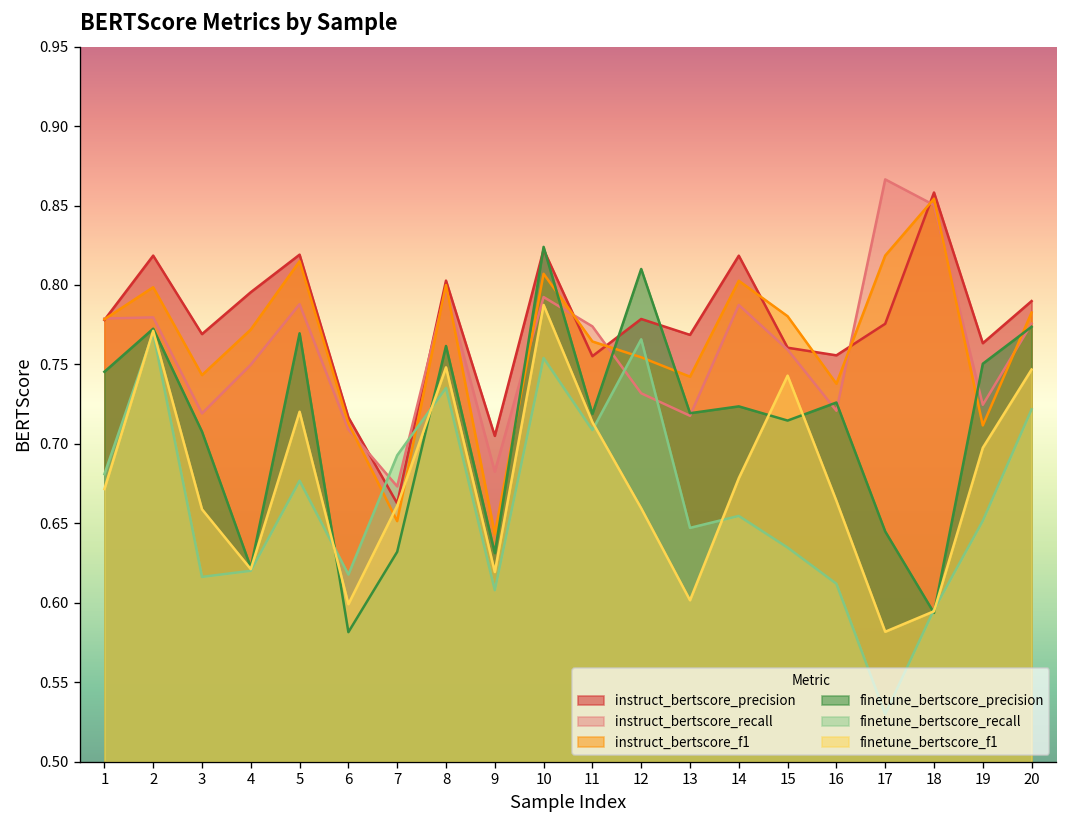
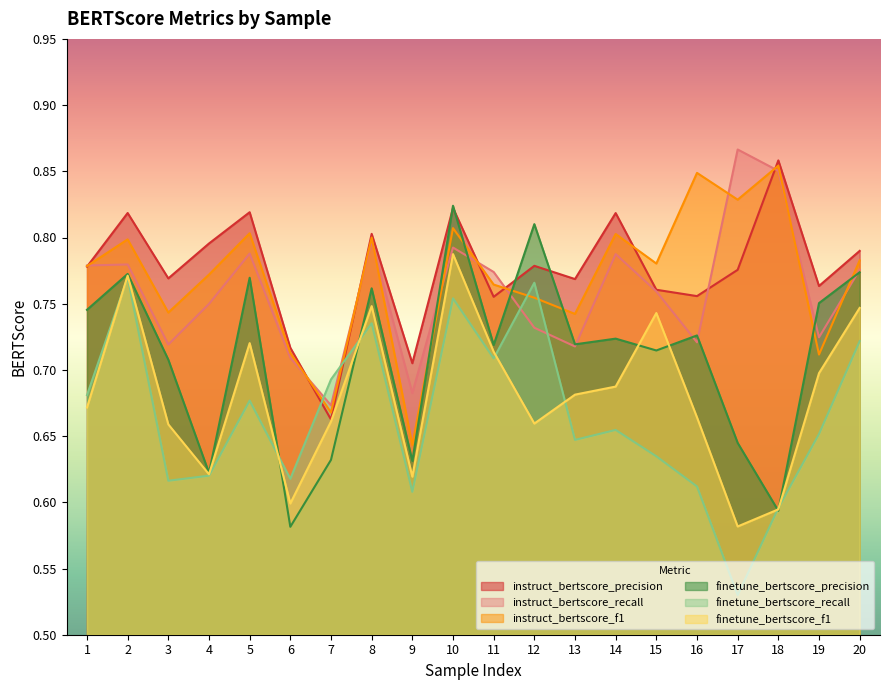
instruct_bertscore_f1, 5: 0.815 -> 0.803
instruct_bertscore_f1, 7: 0.651 -> 0.668
finetune_bertscore_f1, 13: 0.602 -> 0.681
finetune_bertscore_f1, 14: 0.678 -> 0.687
instruct_bertscore_f1, 16: 0.738 -> 0.849
instruct_bertscore_f1, 17: 0.819 -> 0.829
